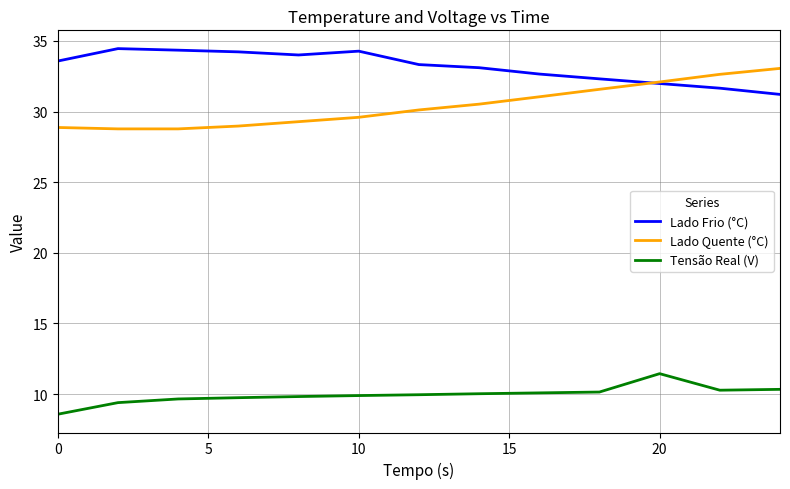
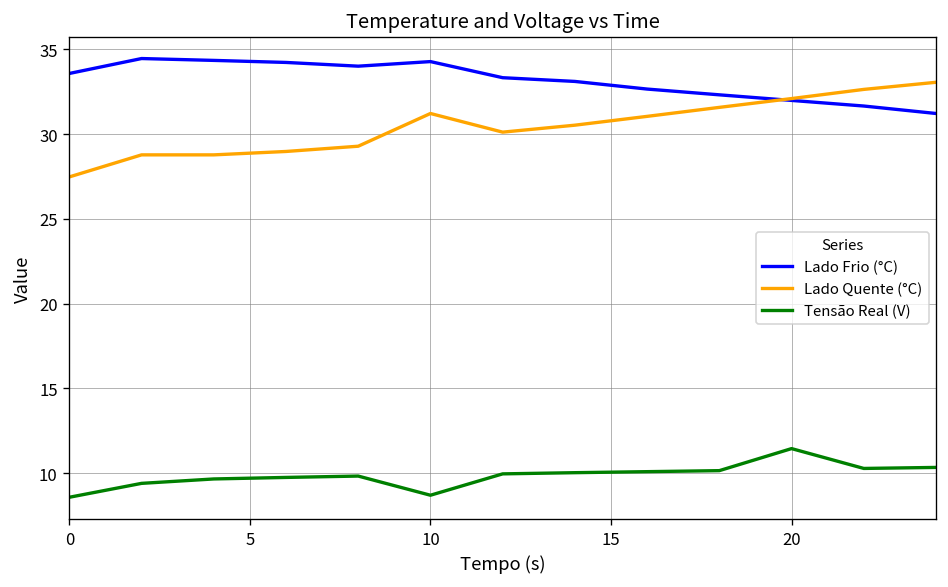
Lado Quente (°C), 0: 28.9 -> 27.5
Lado Quente (°C), 10: 29.6 -> 31.2
Tensão Real (V), 10: 9.9 -> 8.7
